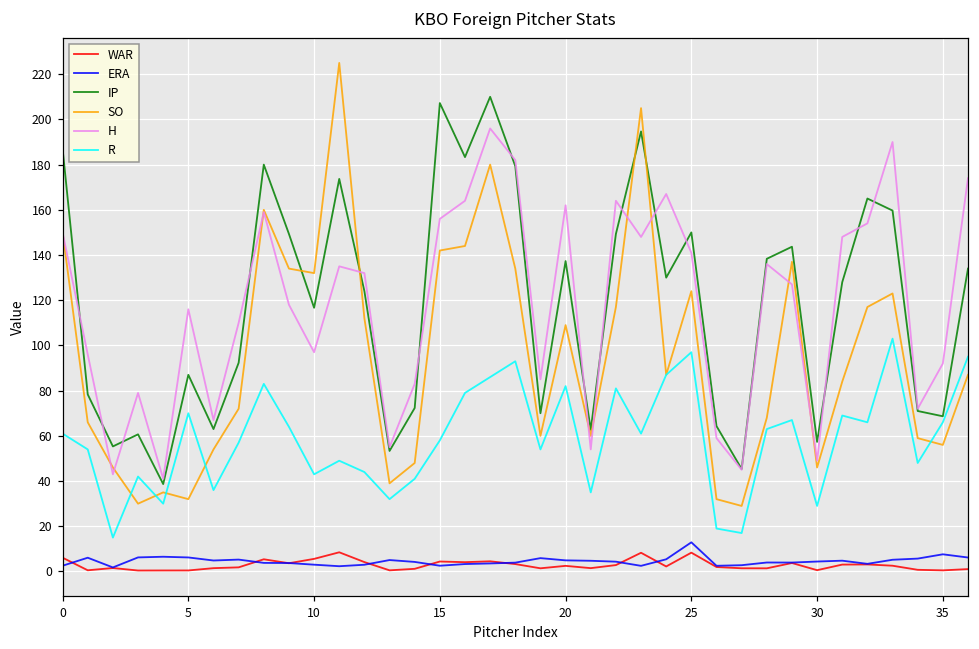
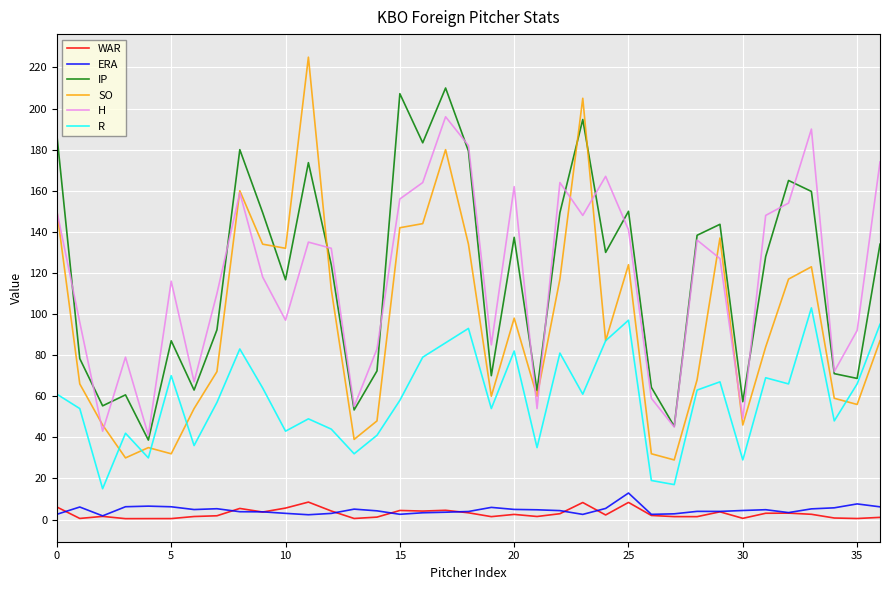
SO, 20: 109 -> 98
